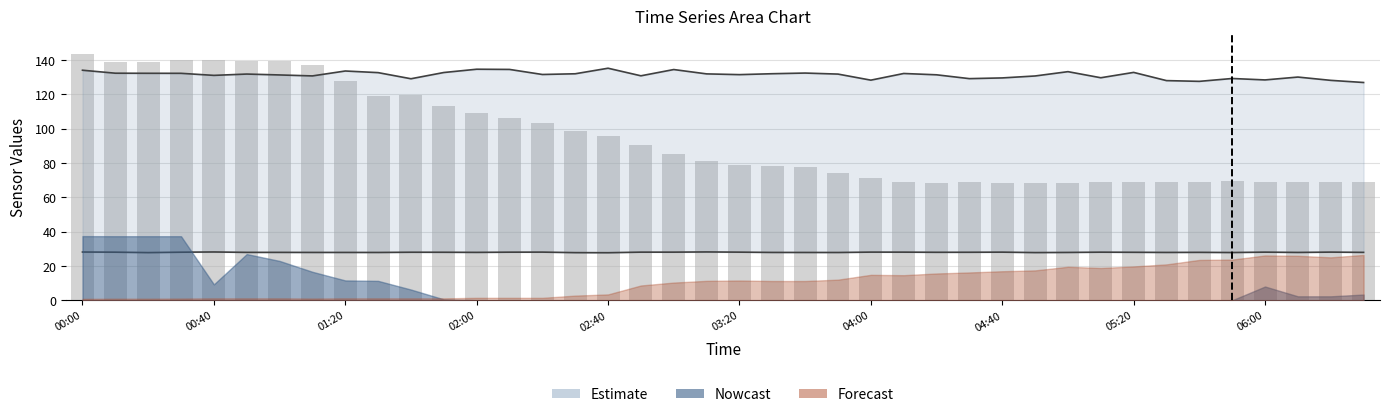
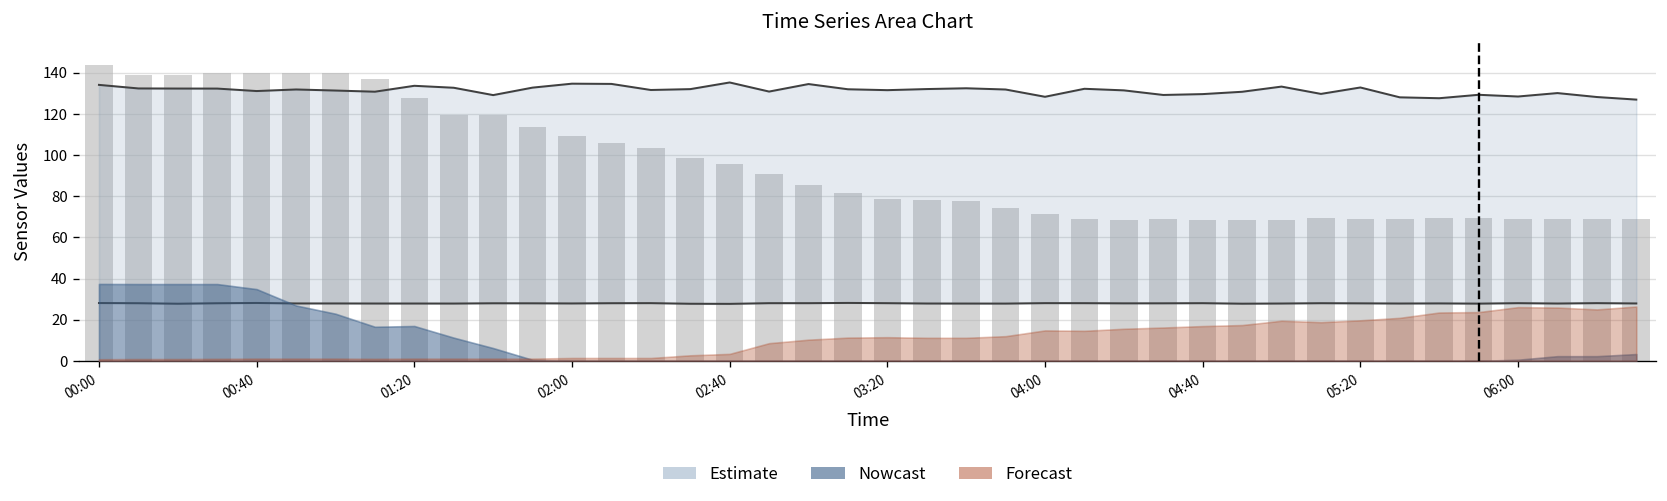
Nowcast, 00:40: 9 -> 35
Nowcast, 01:20: 12 -> 17
Nowcast, 06:00: 8 -> 1
